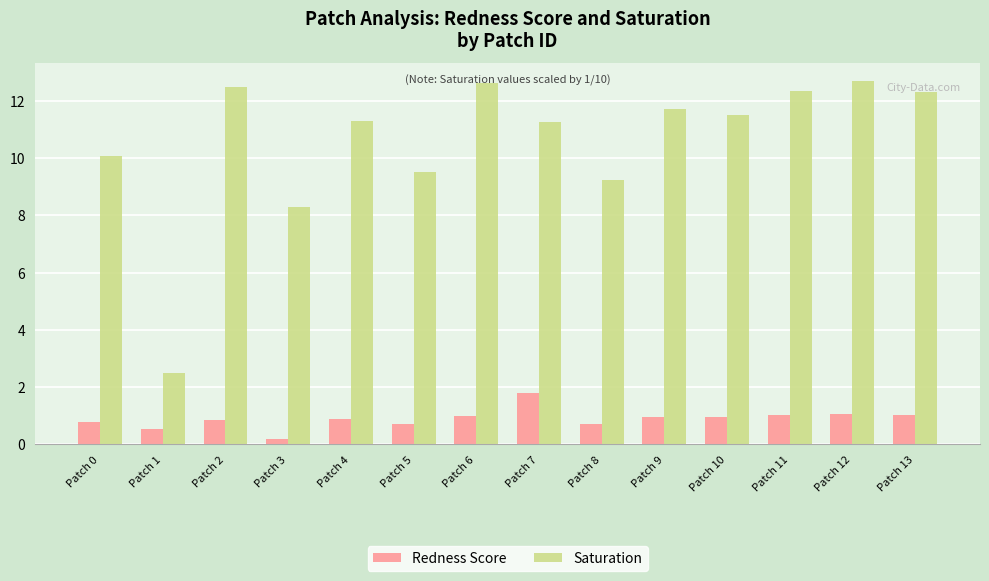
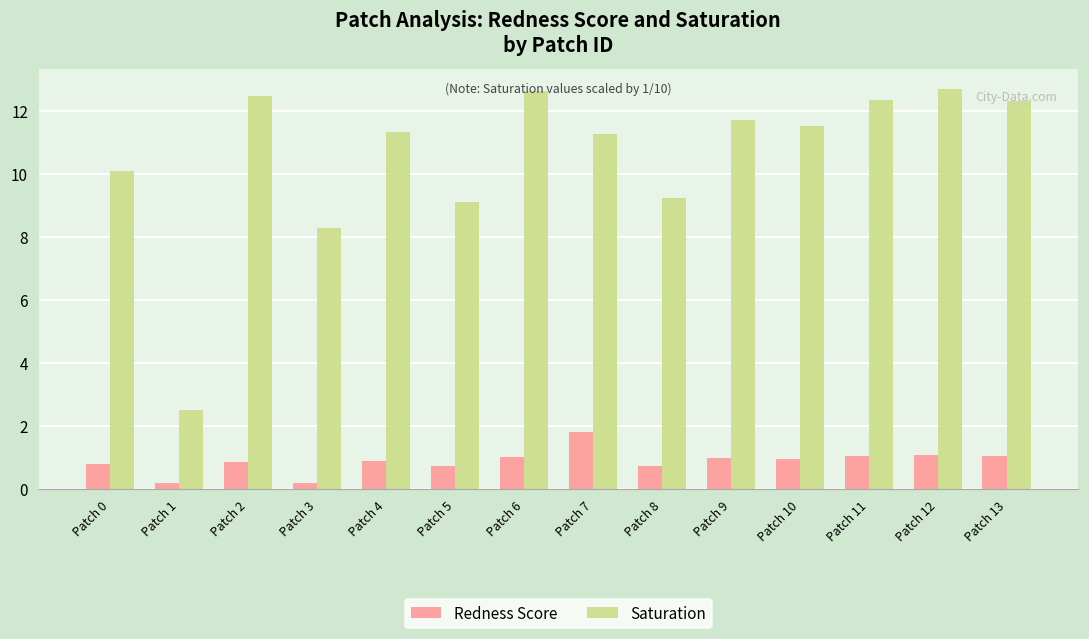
Redness Score, Patch 1: 0.5 -> 0.2
Saturation, Patch 5: 9.5 -> 9.1
